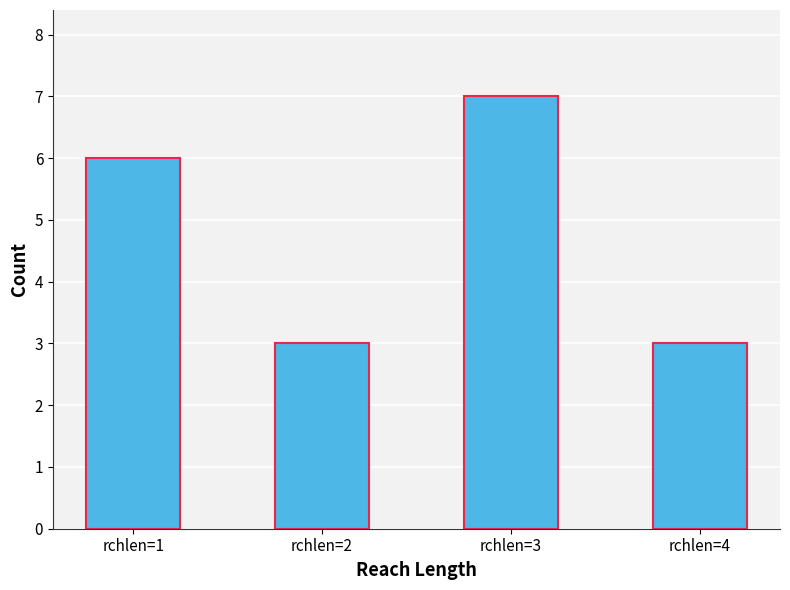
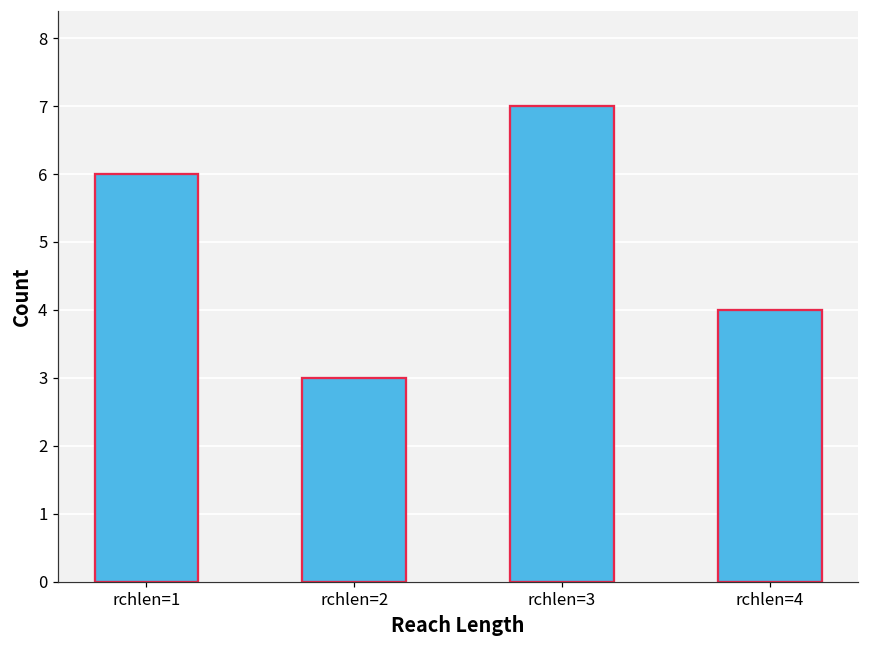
rchlen=4: 3 -> 4
